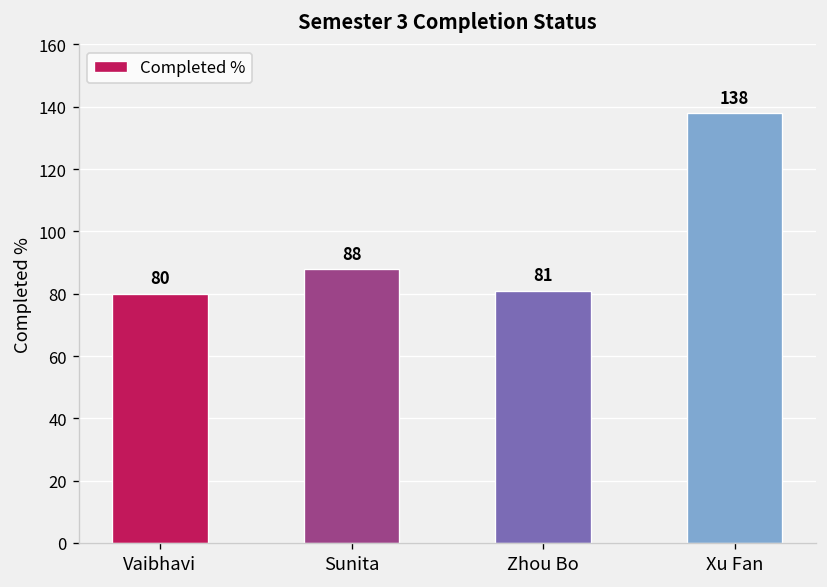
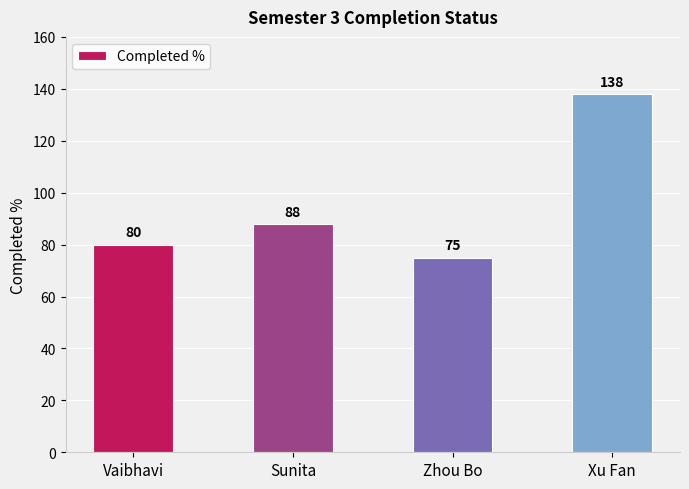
Zhou Bo: 81 -> 75
